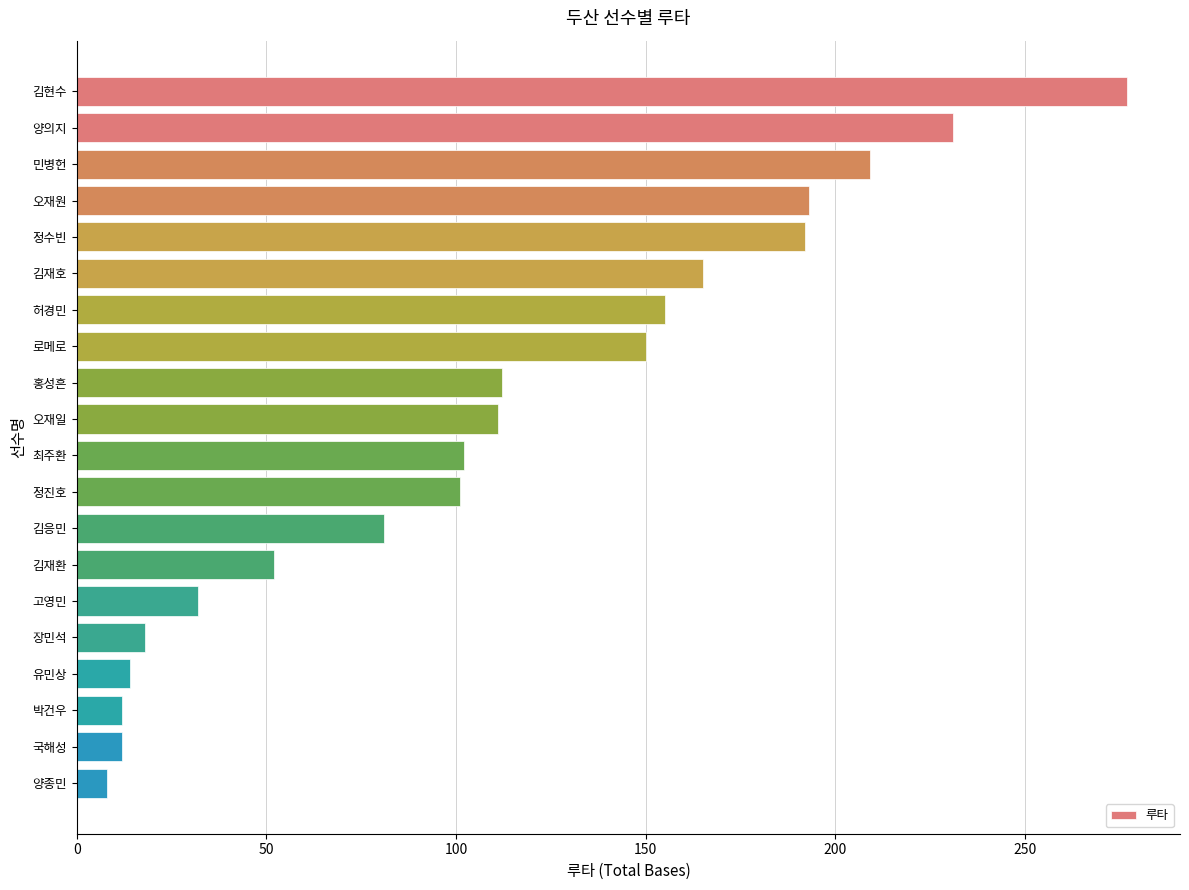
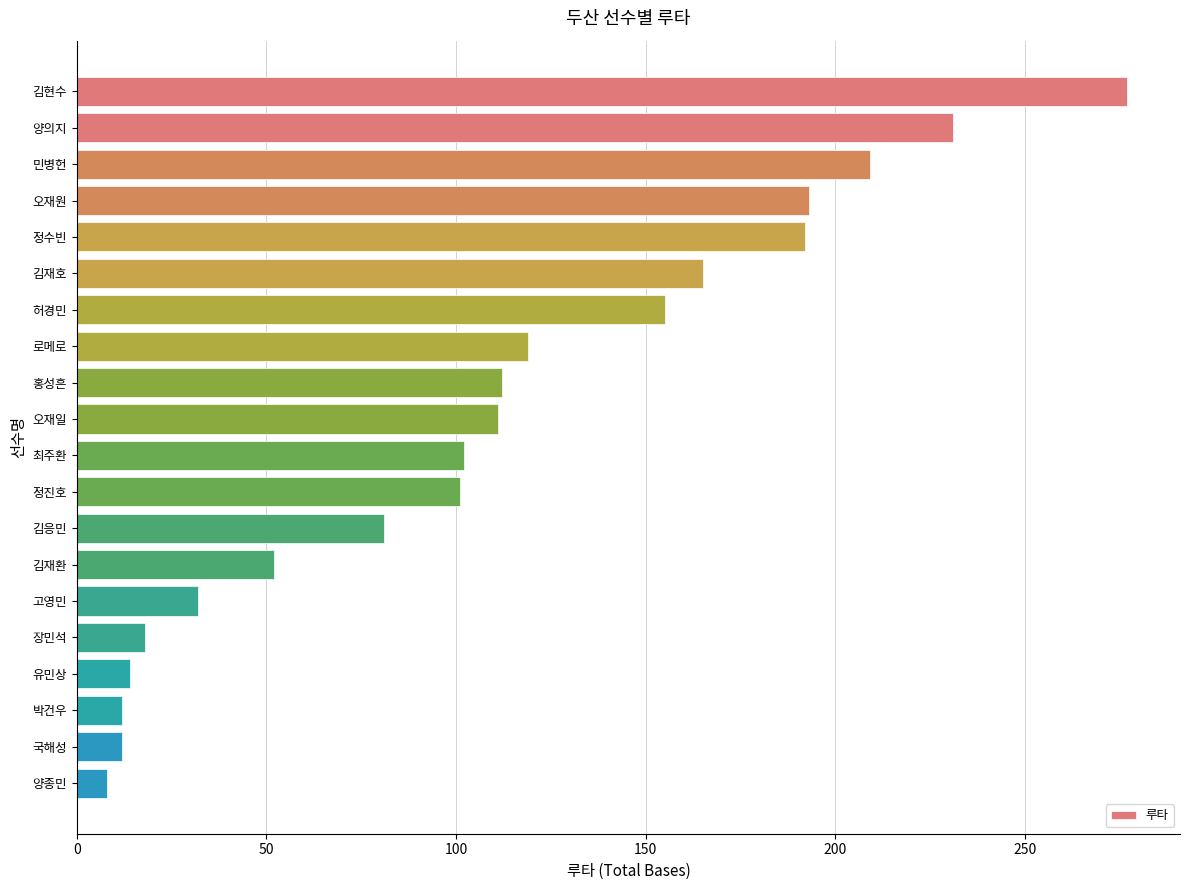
로메로: 150 -> 119
